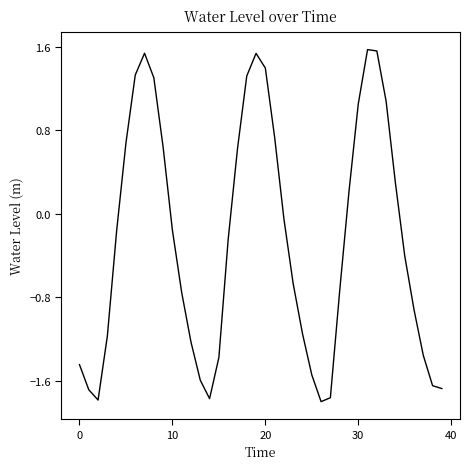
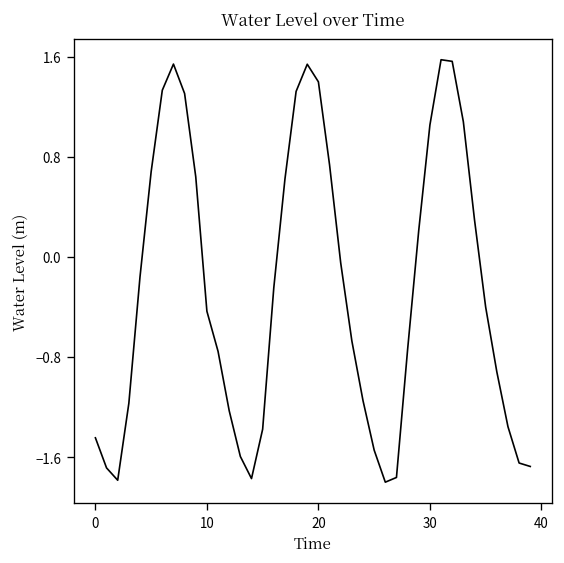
10: -0.16 -> -0.43
